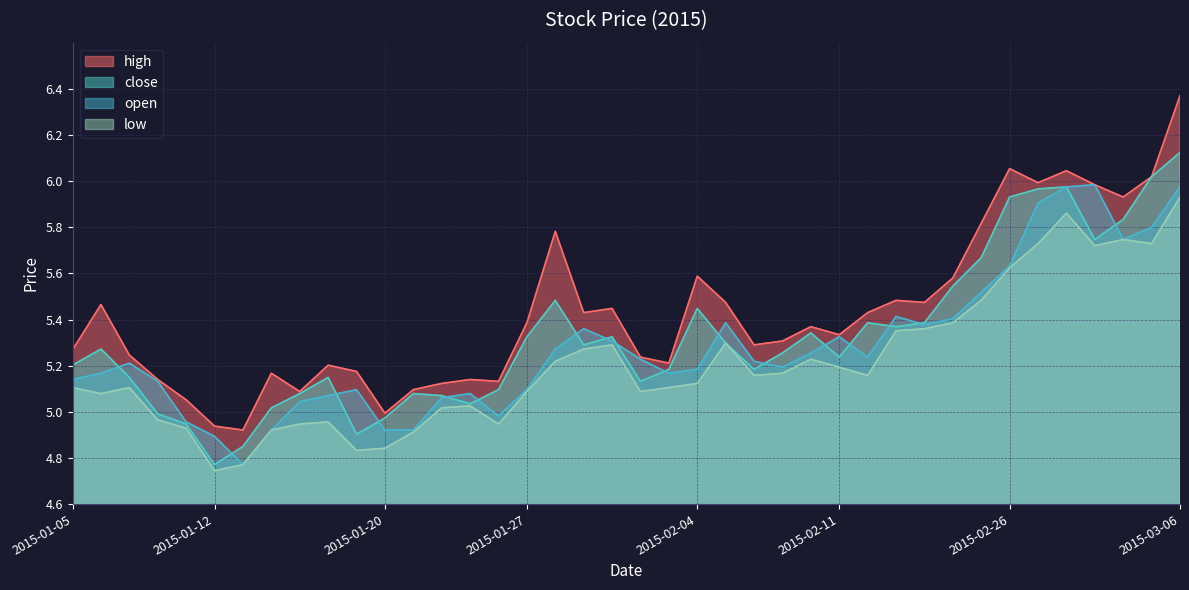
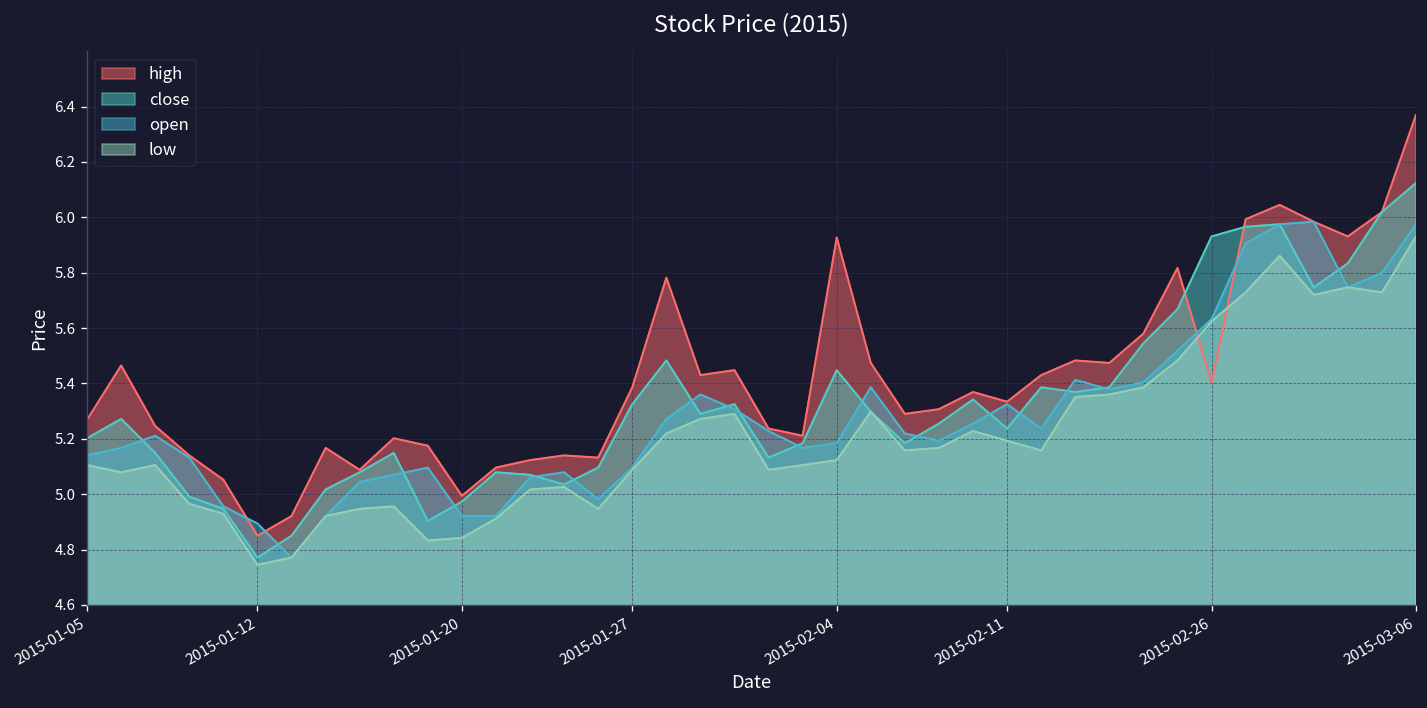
high, 2015-01-12: 4.94 -> 4.85
high, 2015-02-04: 5.59 -> 5.93
high, 2015-02-26: 6.05 -> 5.40
